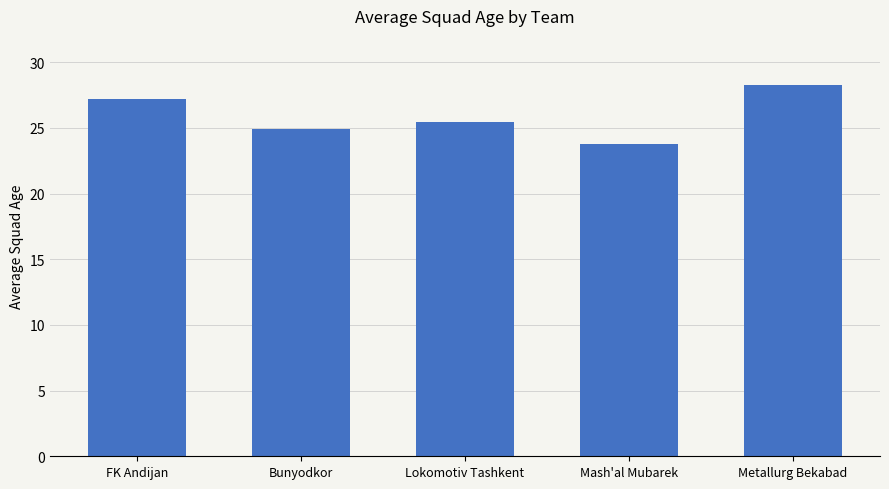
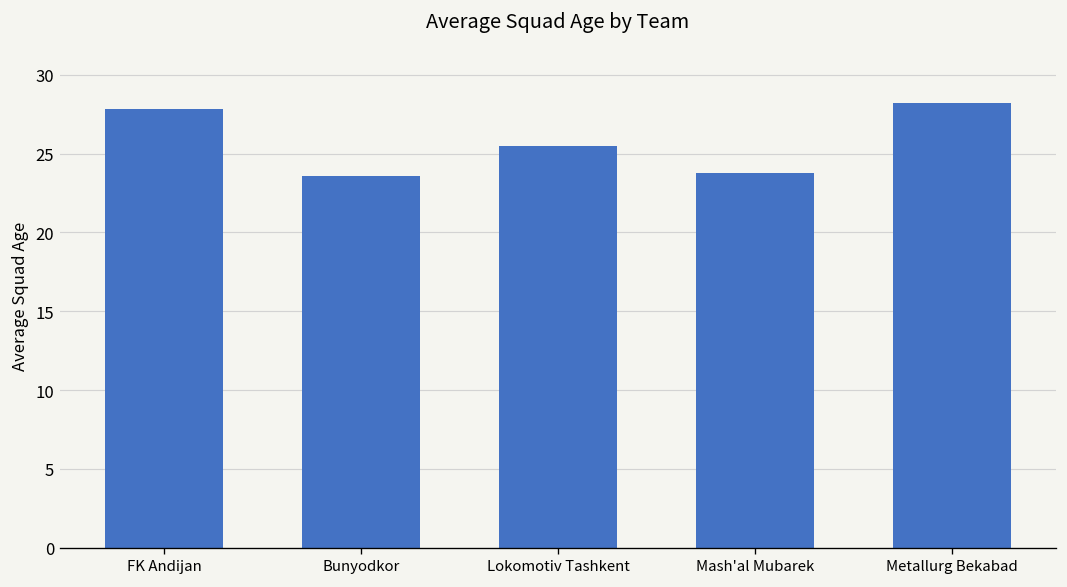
FK Andijan: 27.2 -> 27.9
Bunyodkor: 24.9 -> 23.6
